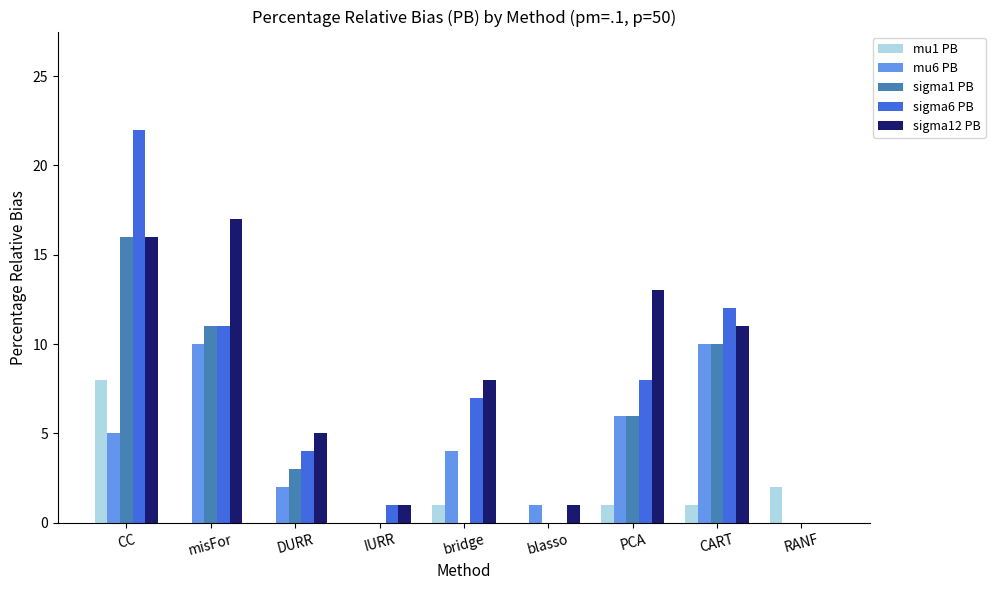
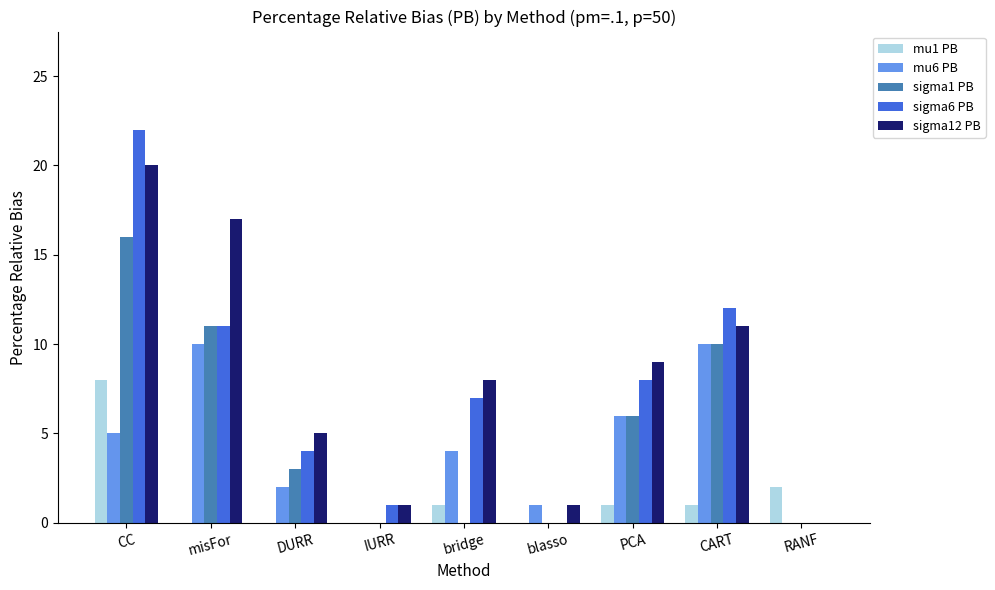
sigma12 PB, CC: 16 -> 20
sigma12 PB, PCA: 13 -> 9
